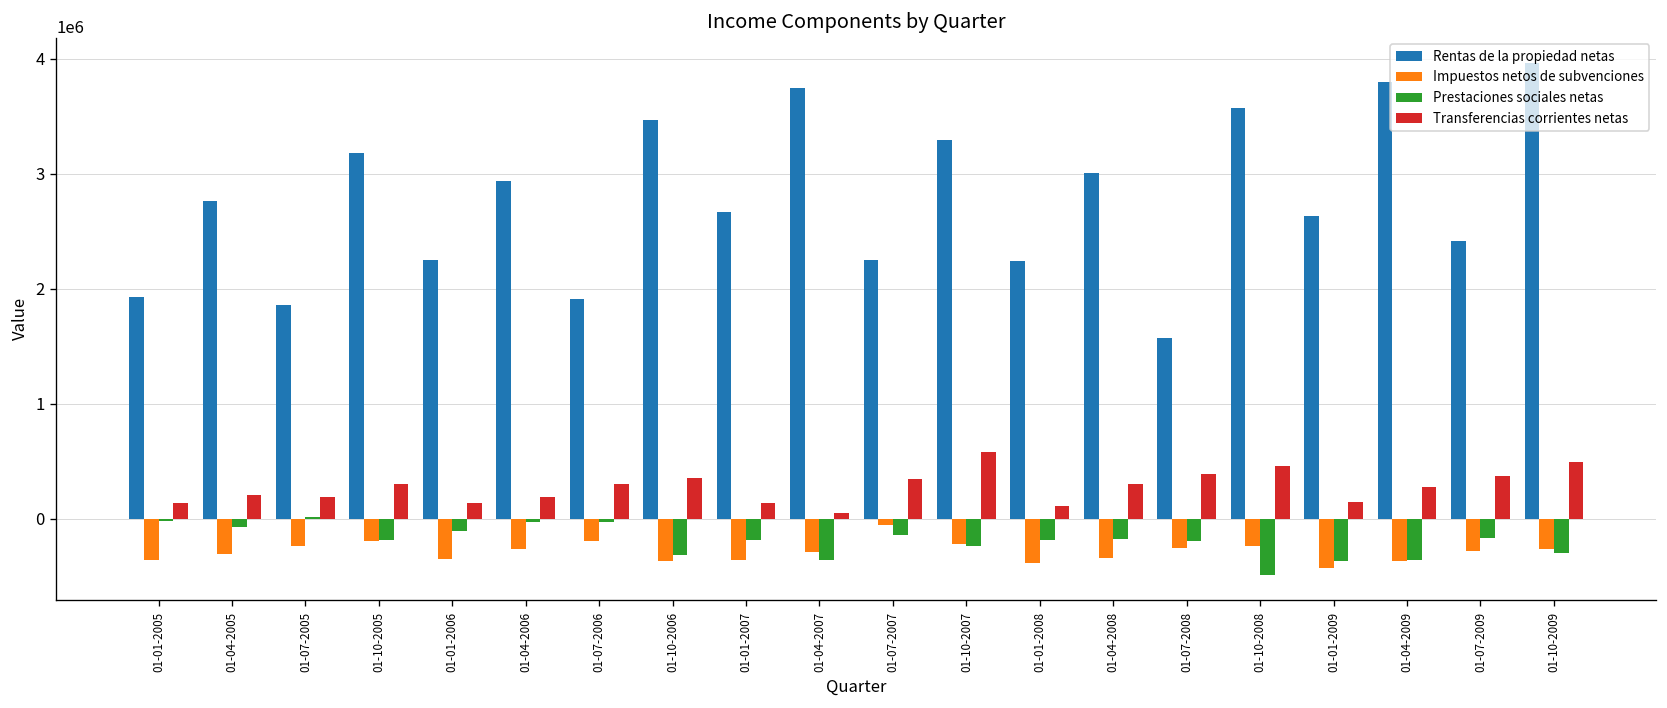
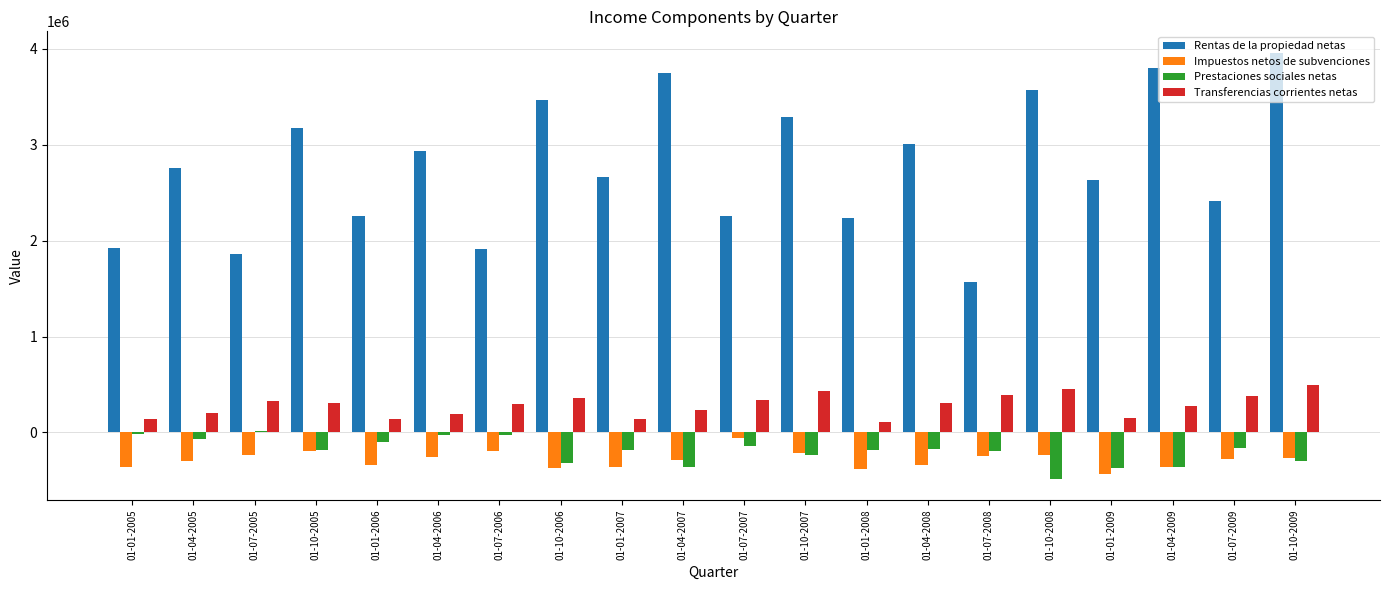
Transferencias corrientes netas, 01-07-2005: 200000 -> 300000
Transferencias corrientes netas, 01-04-2007: 0 -> 200000
Transferencias corrientes netas, 01-10-2007: 600000 -> 400000
